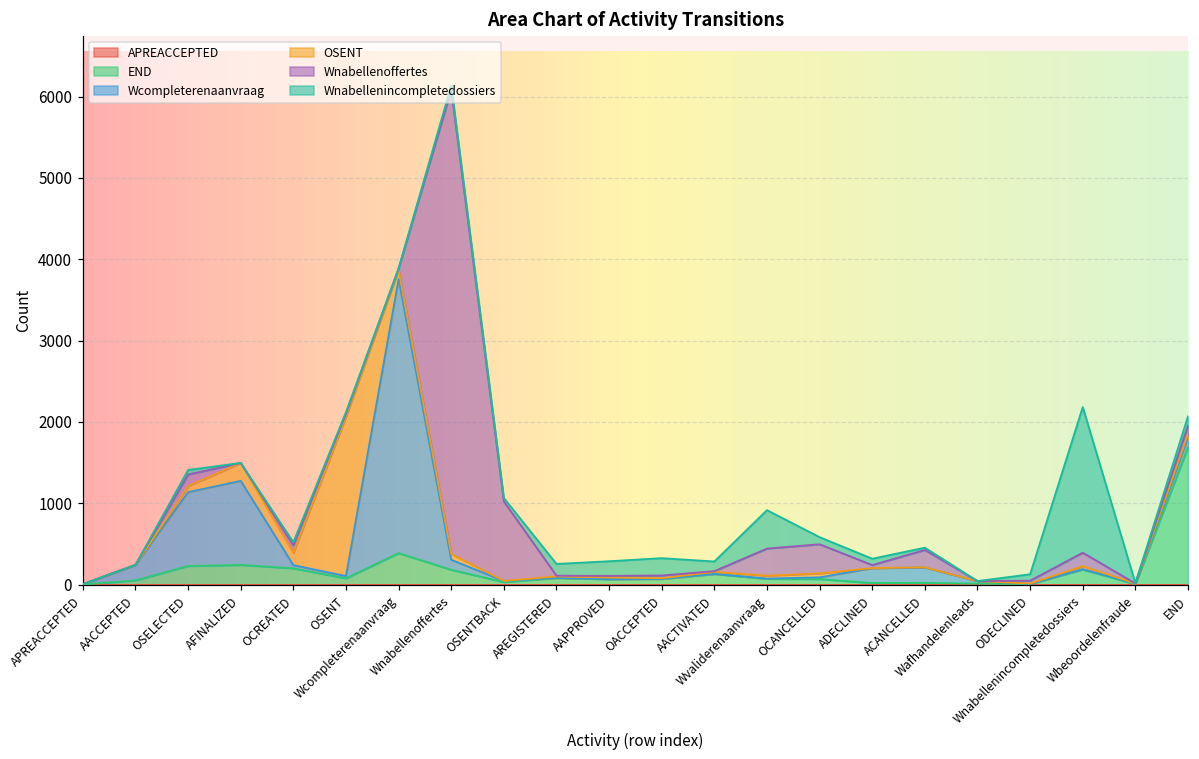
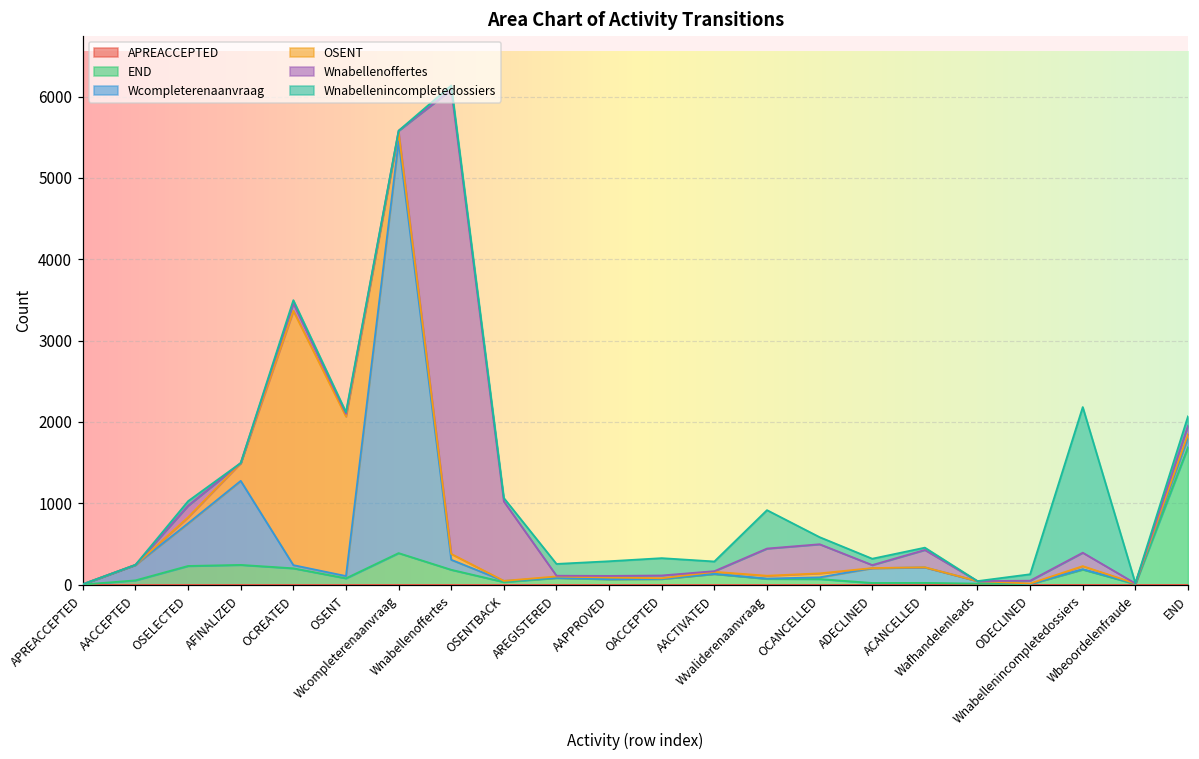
Wcompleterenaanvraag, OSELECTED: 900 -> 500
OSENT, OCREATED: 200 -> 3100
Wcompleterenaanvraag, Wcompleterenaanvraag: 3400 -> 5100
